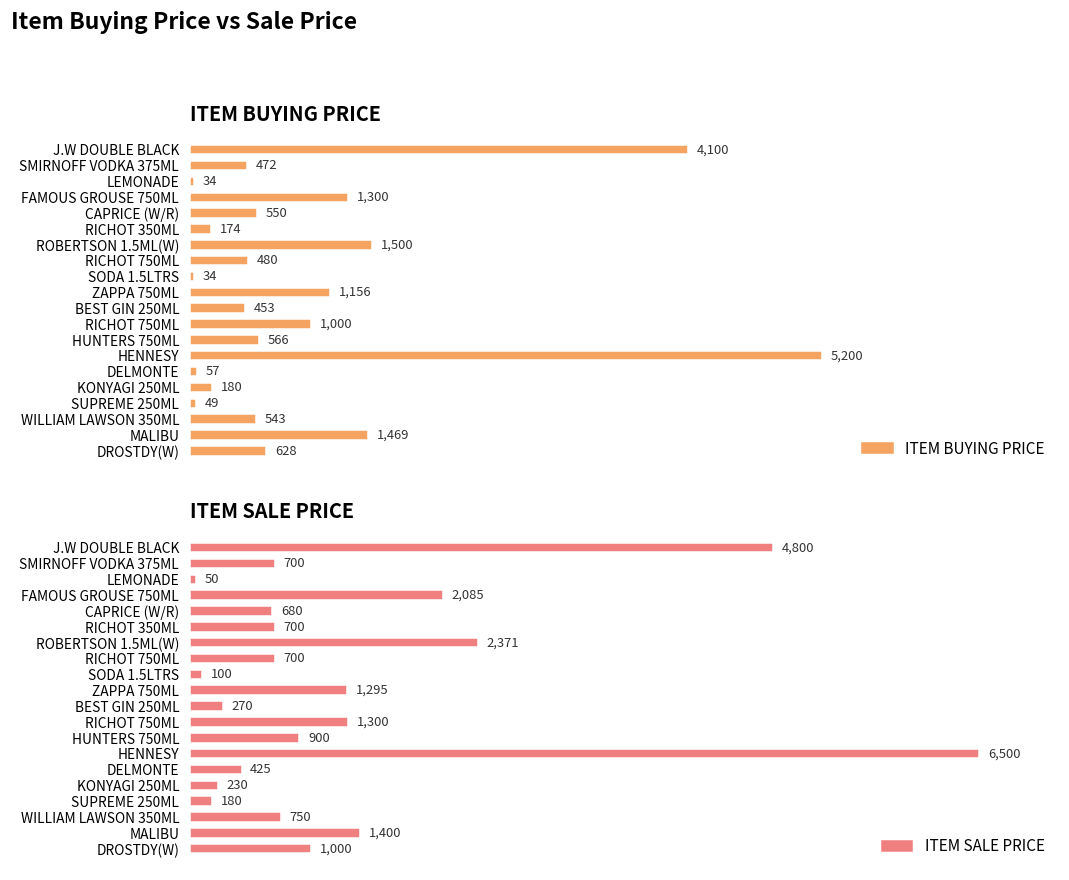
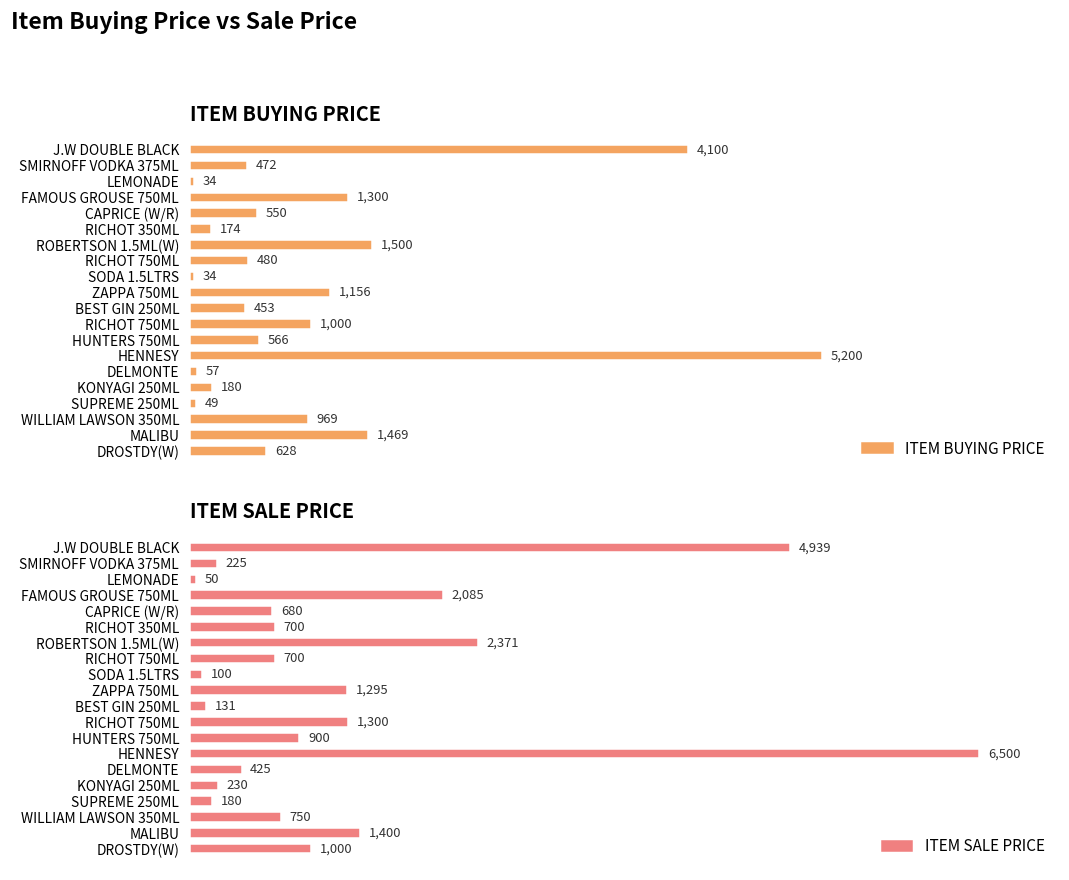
ITEM BUYING PRICE, WILLIAM LAWSON 350ML: 543 -> 969
ITEM SALE PRICE, J.W DOUBLE BLACK: 4,800 -> 4,939
ITEM SALE PRICE, SMIRNOFF VODKA 375ML: 700 -> 225
ITEM SALE PRICE, BEST GIN 250ML: 270 -> 131
